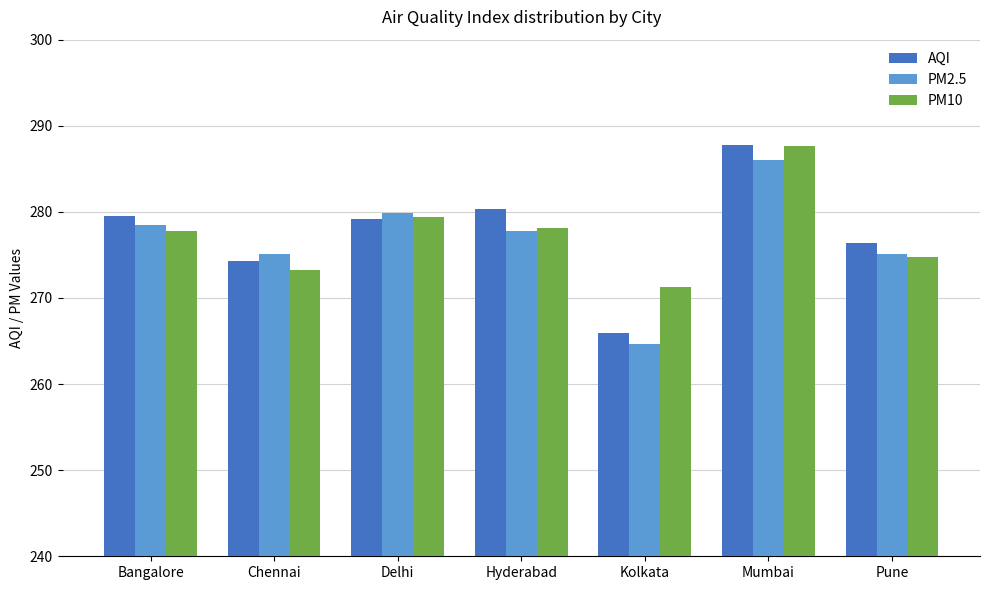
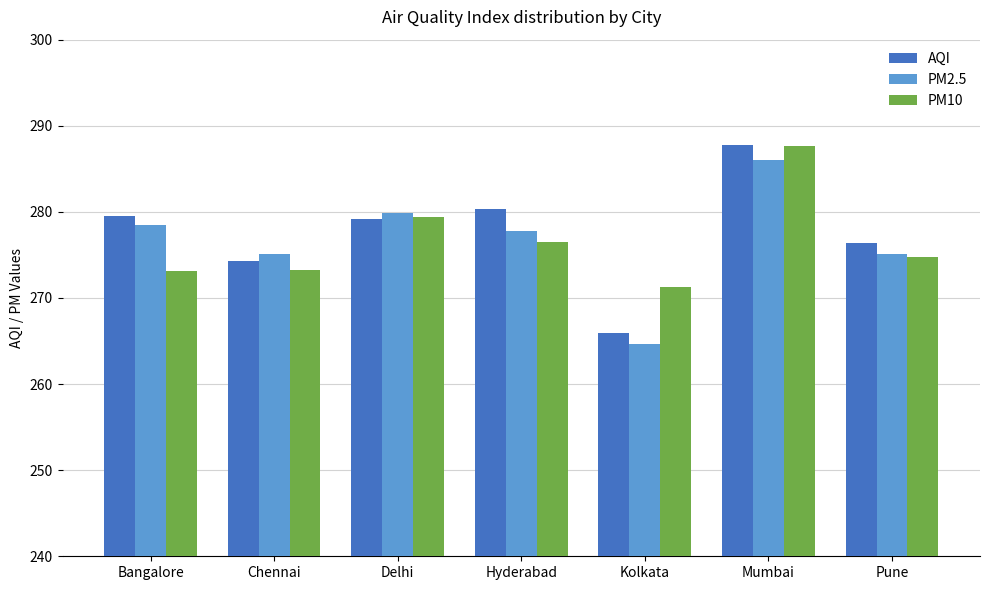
PM10, Bangalore: 278 -> 273
PM10, Hyderabad: 278 -> 276
